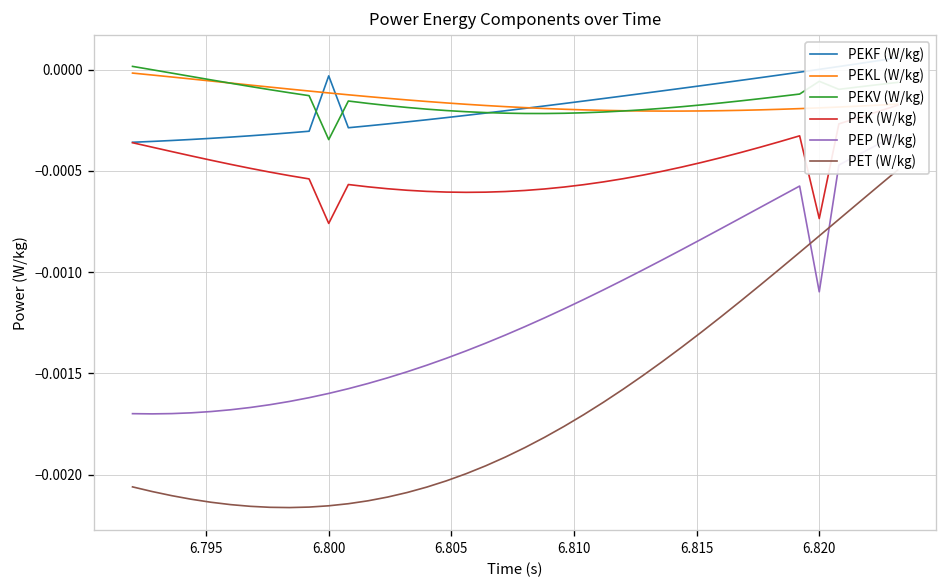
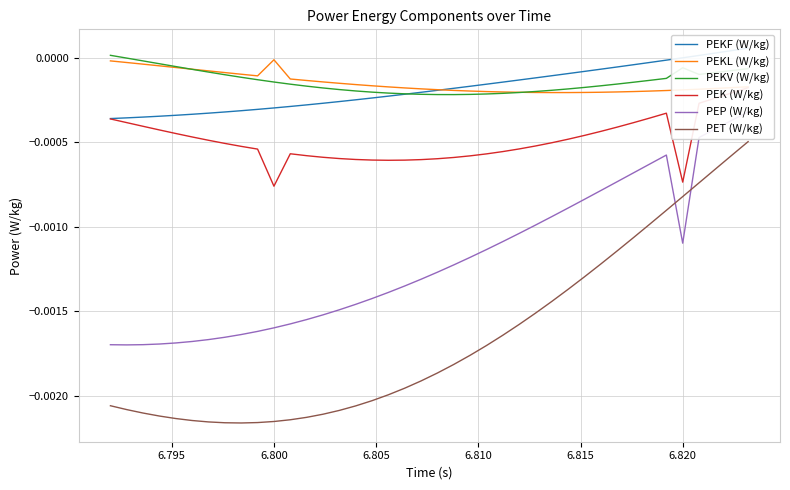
PEKF (W/kg), 6.800: -0.00003 -> -0.00030
PEKL (W/kg), 6.800: -0.00012 -> -0.00001
PEKV (W/kg), 6.800: -0.00035 -> -0.00014
